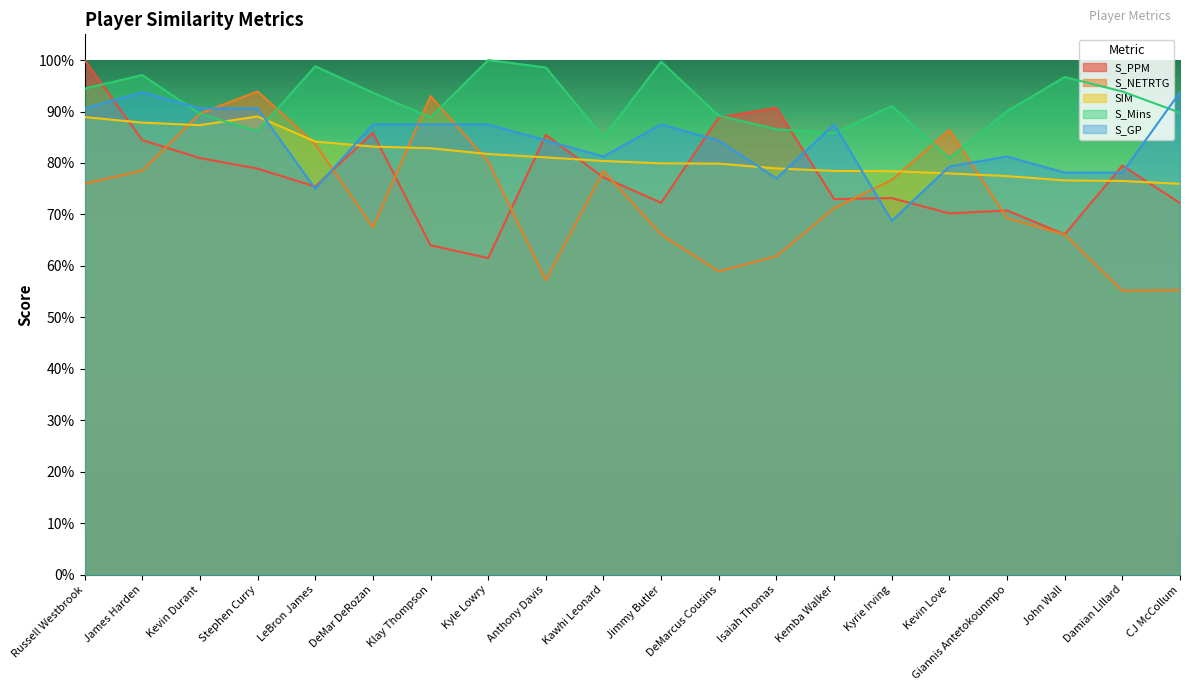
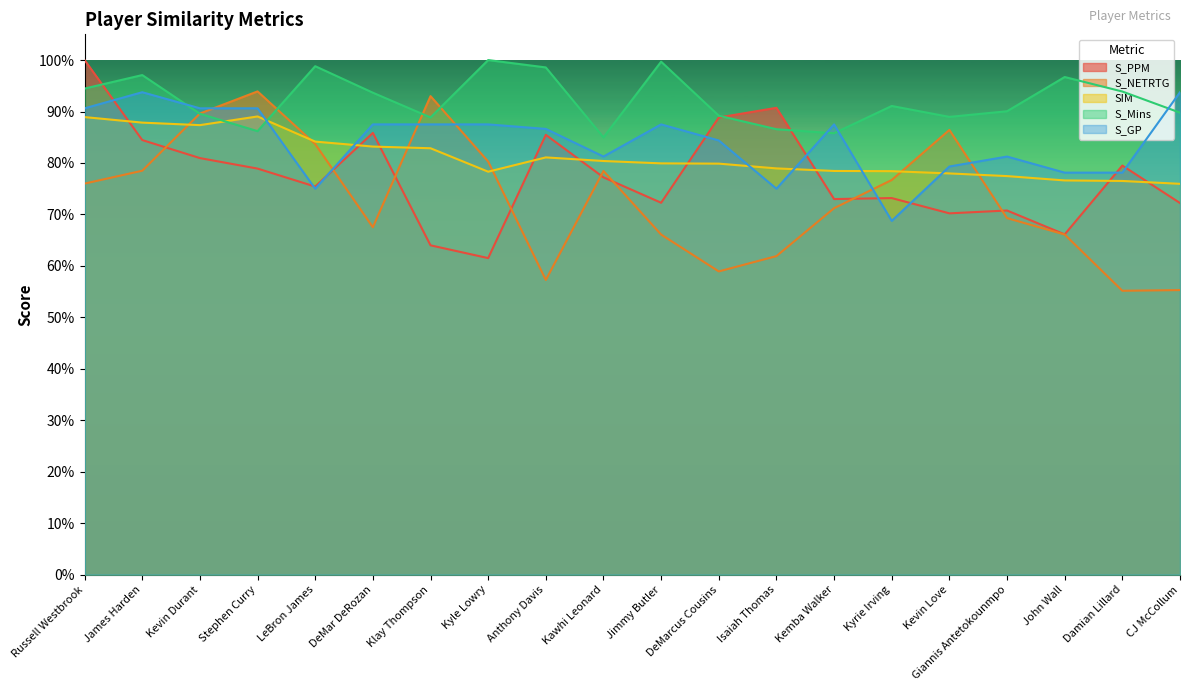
SIM, Kyle Lowry: 82% -> 78%
S_GP, Anthony Davis: 84% -> 87%
S_GP, Isaiah Thomas: 77% -> 75%
S_Mins, Kevin Love: 81% -> 89%
